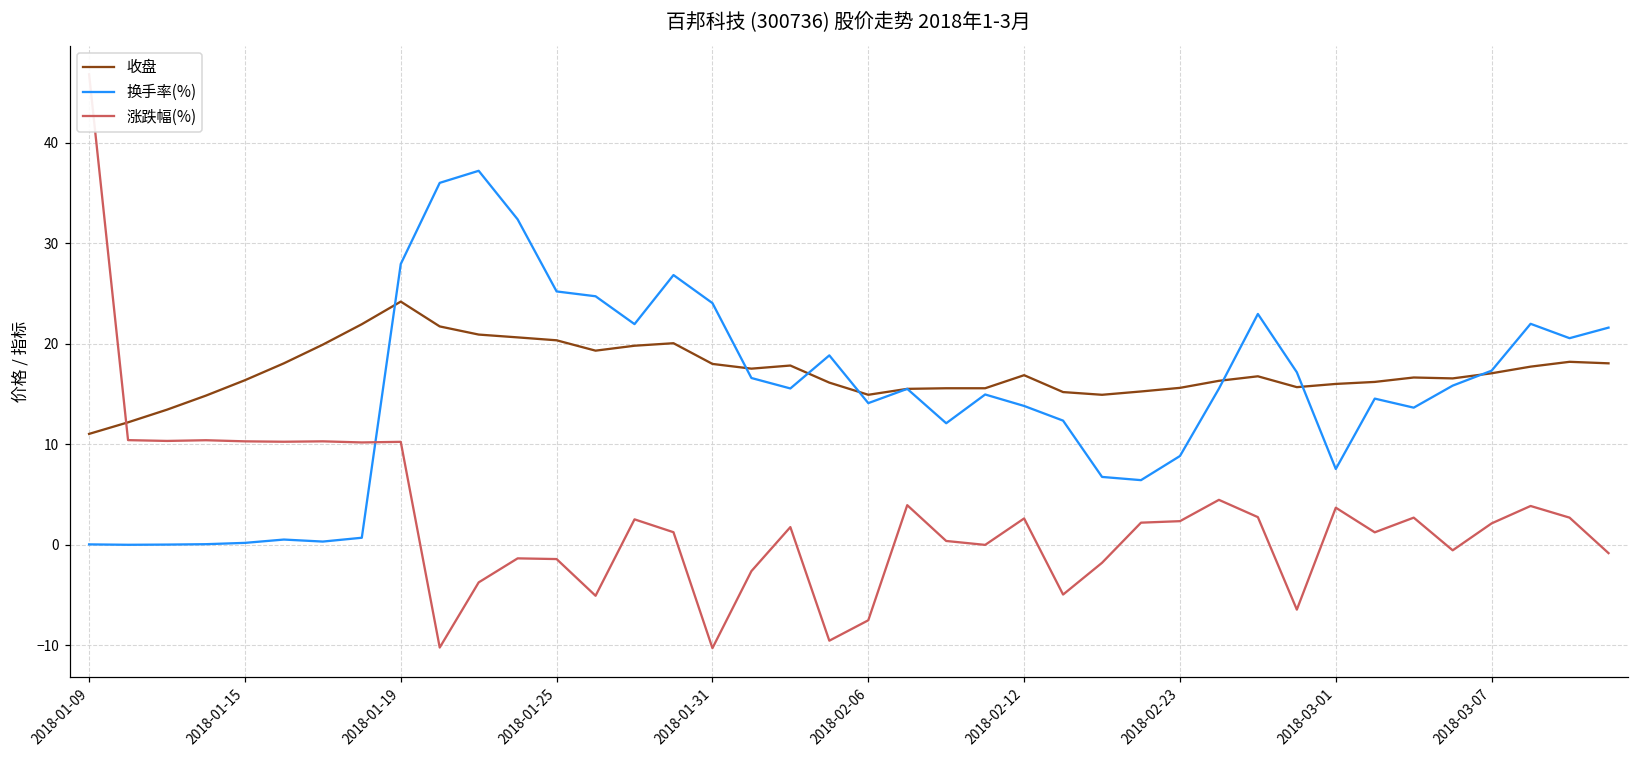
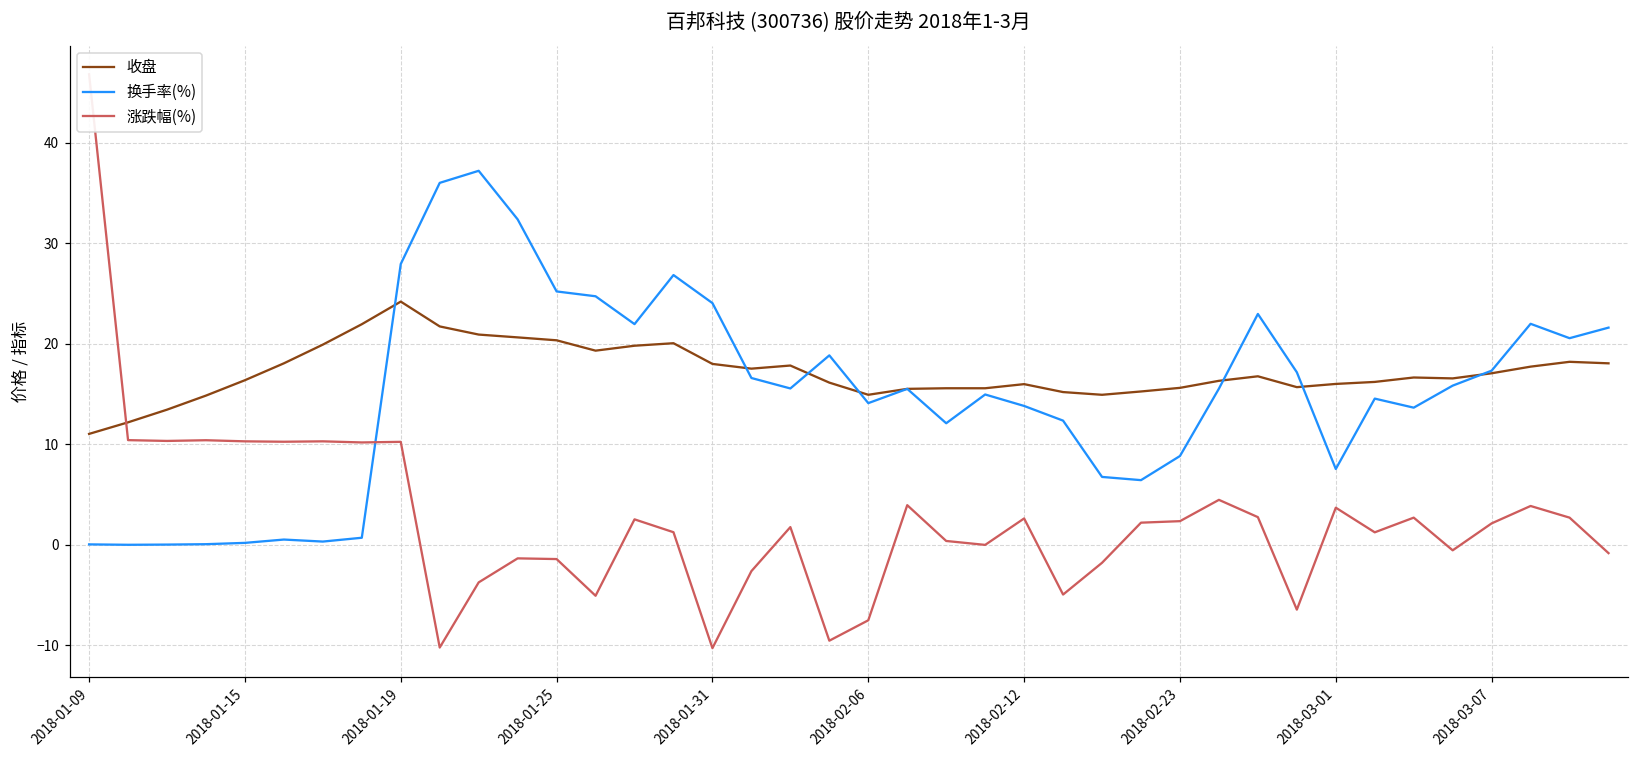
收盘, 2018-02-12: 17 -> 16
